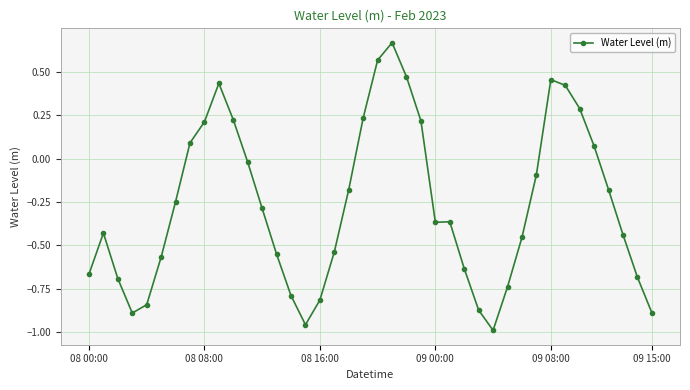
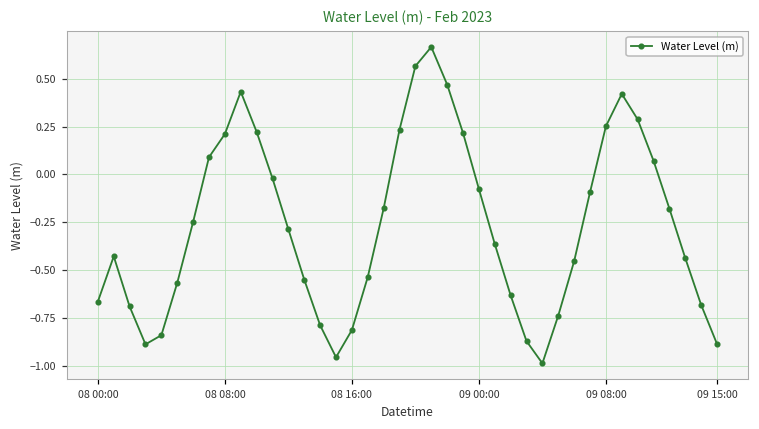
09 00:00: -0.37 -> -0.08
09 08:00: 0.45 -> 0.25
